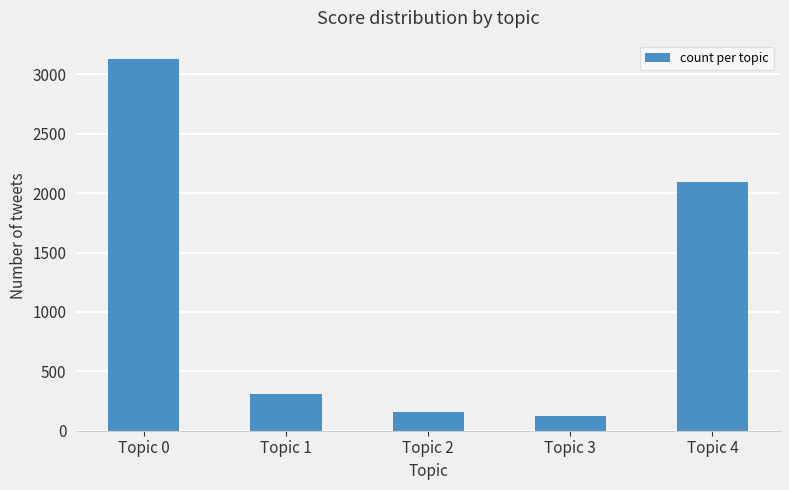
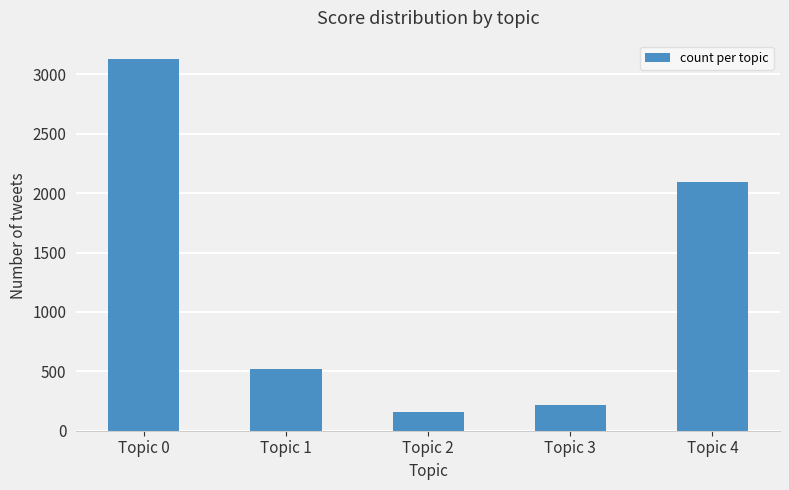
Topic 1: 310 -> 520
Topic 3: 120 -> 210
